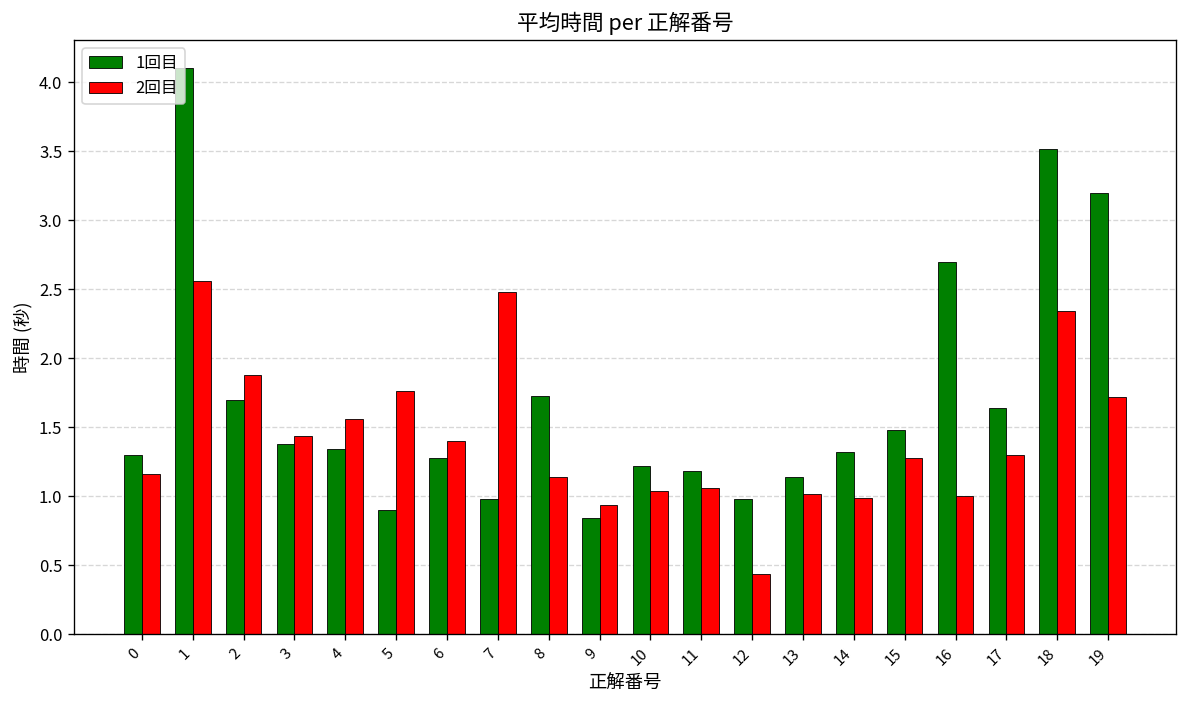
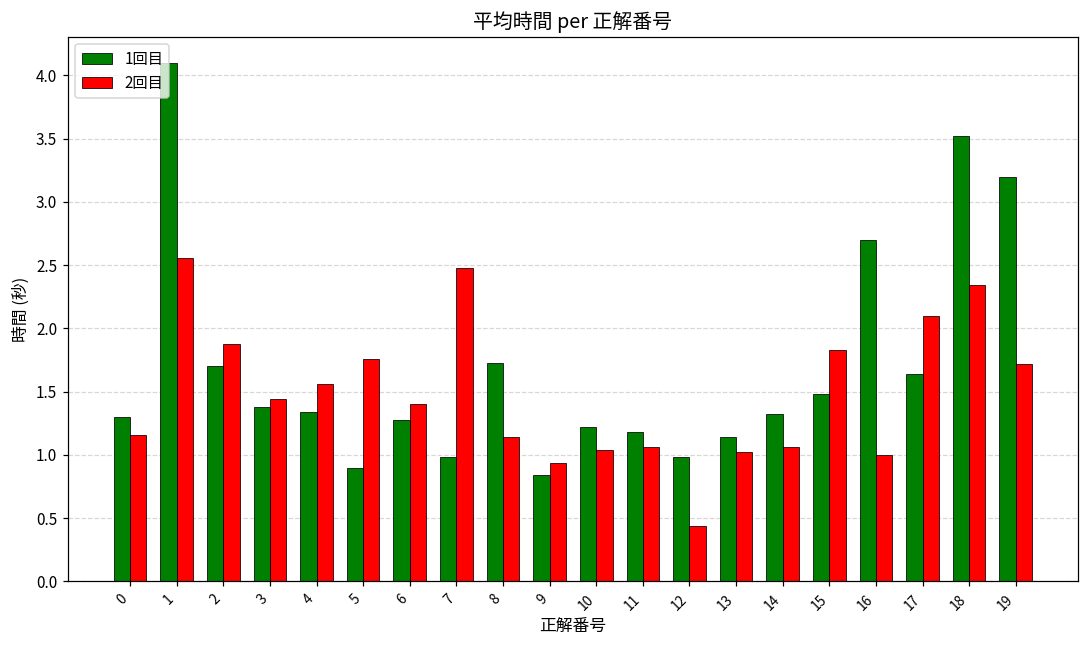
2回目, 14: 0.99 -> 1.06
2回目, 15: 1.28 -> 1.83
2回目, 17: 1.3 -> 2.1
